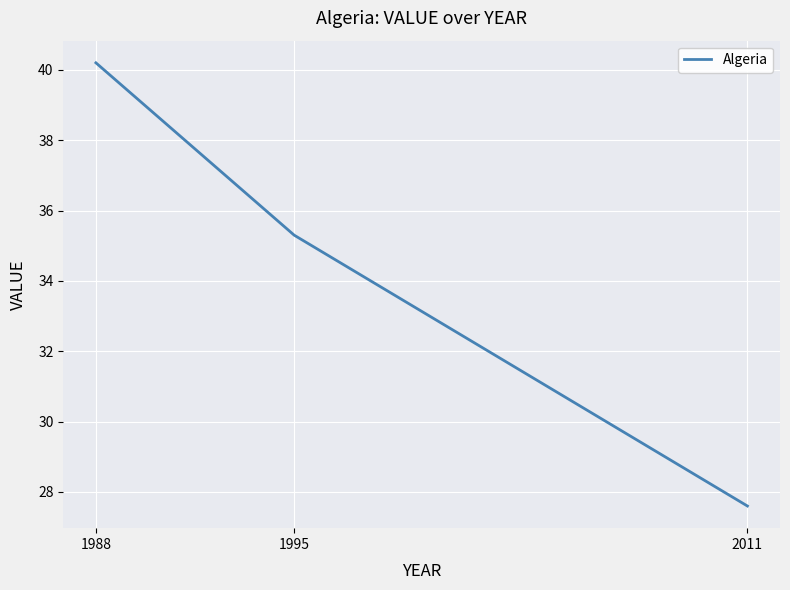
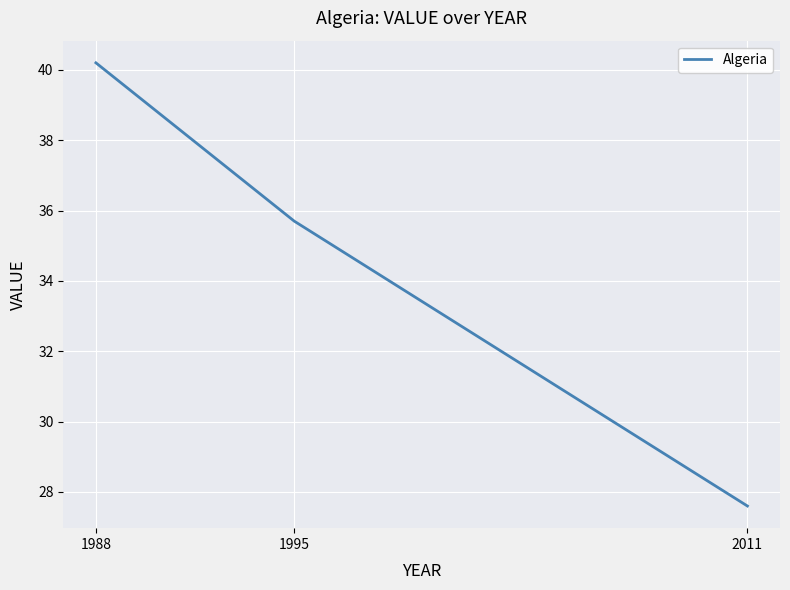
1995: 35.3 -> 35.7
